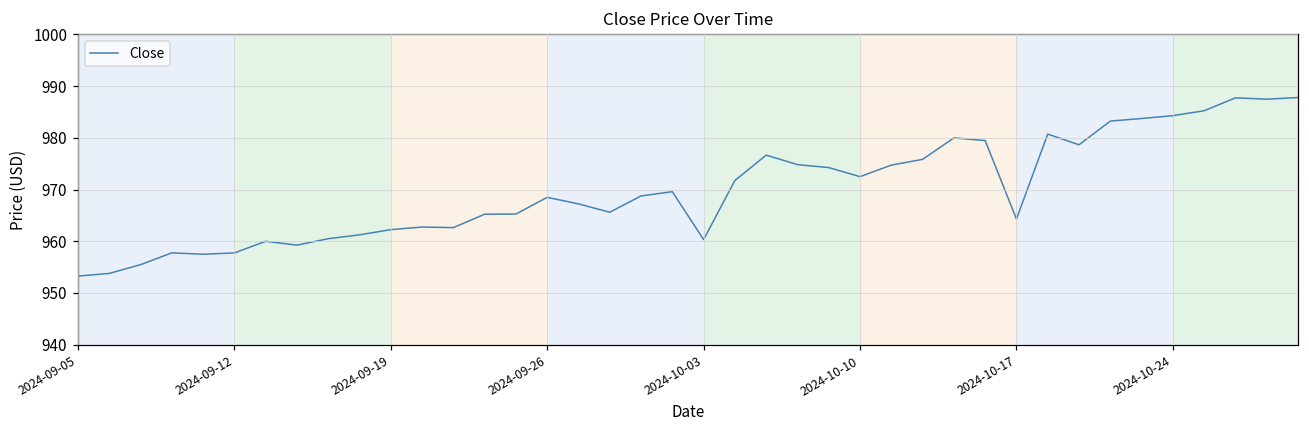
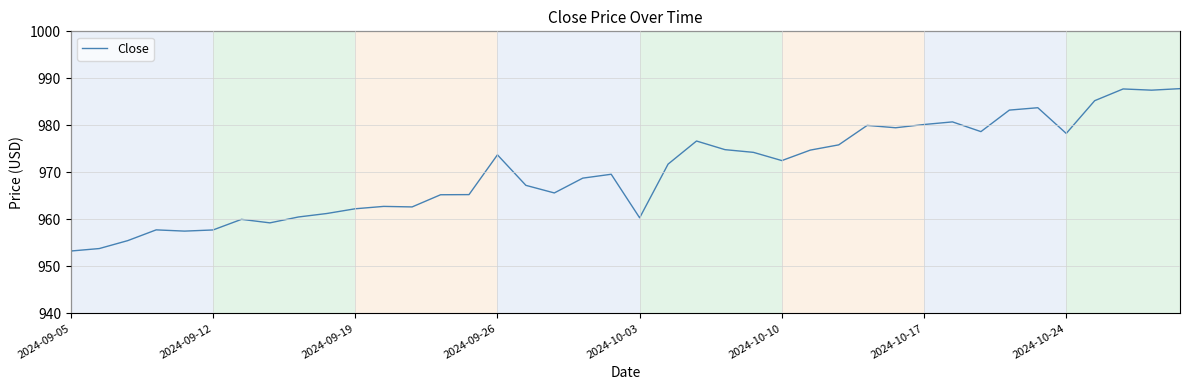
2024-09-26: 968 -> 974
2024-10-17: 964 -> 980
2024-10-24: 984 -> 978
